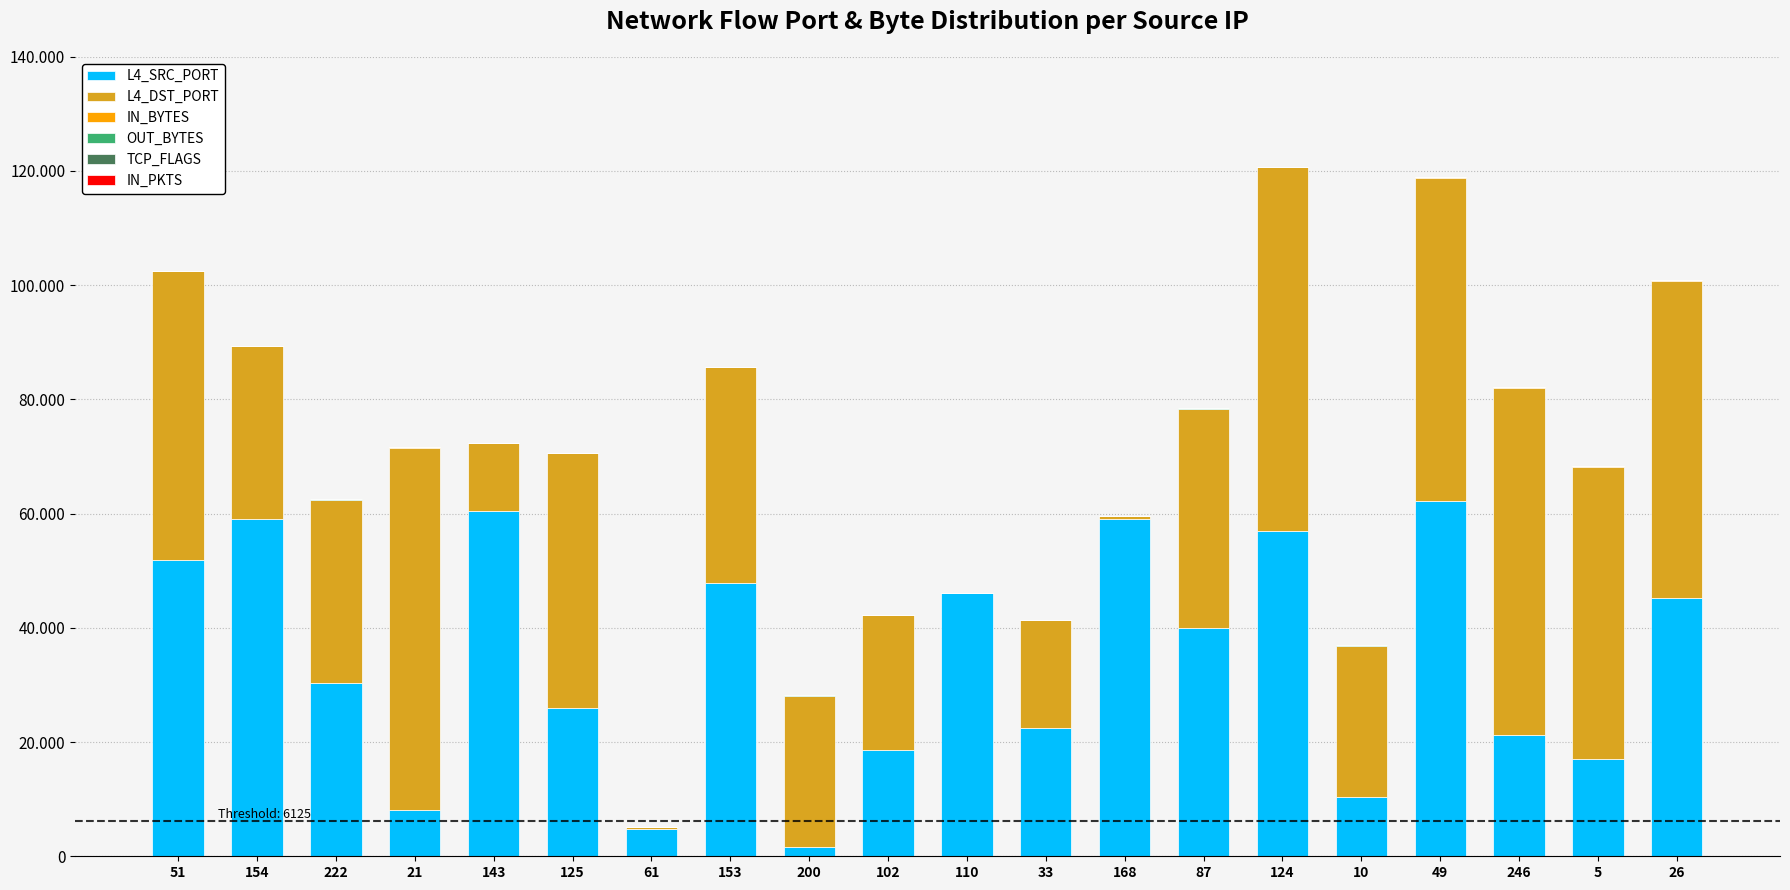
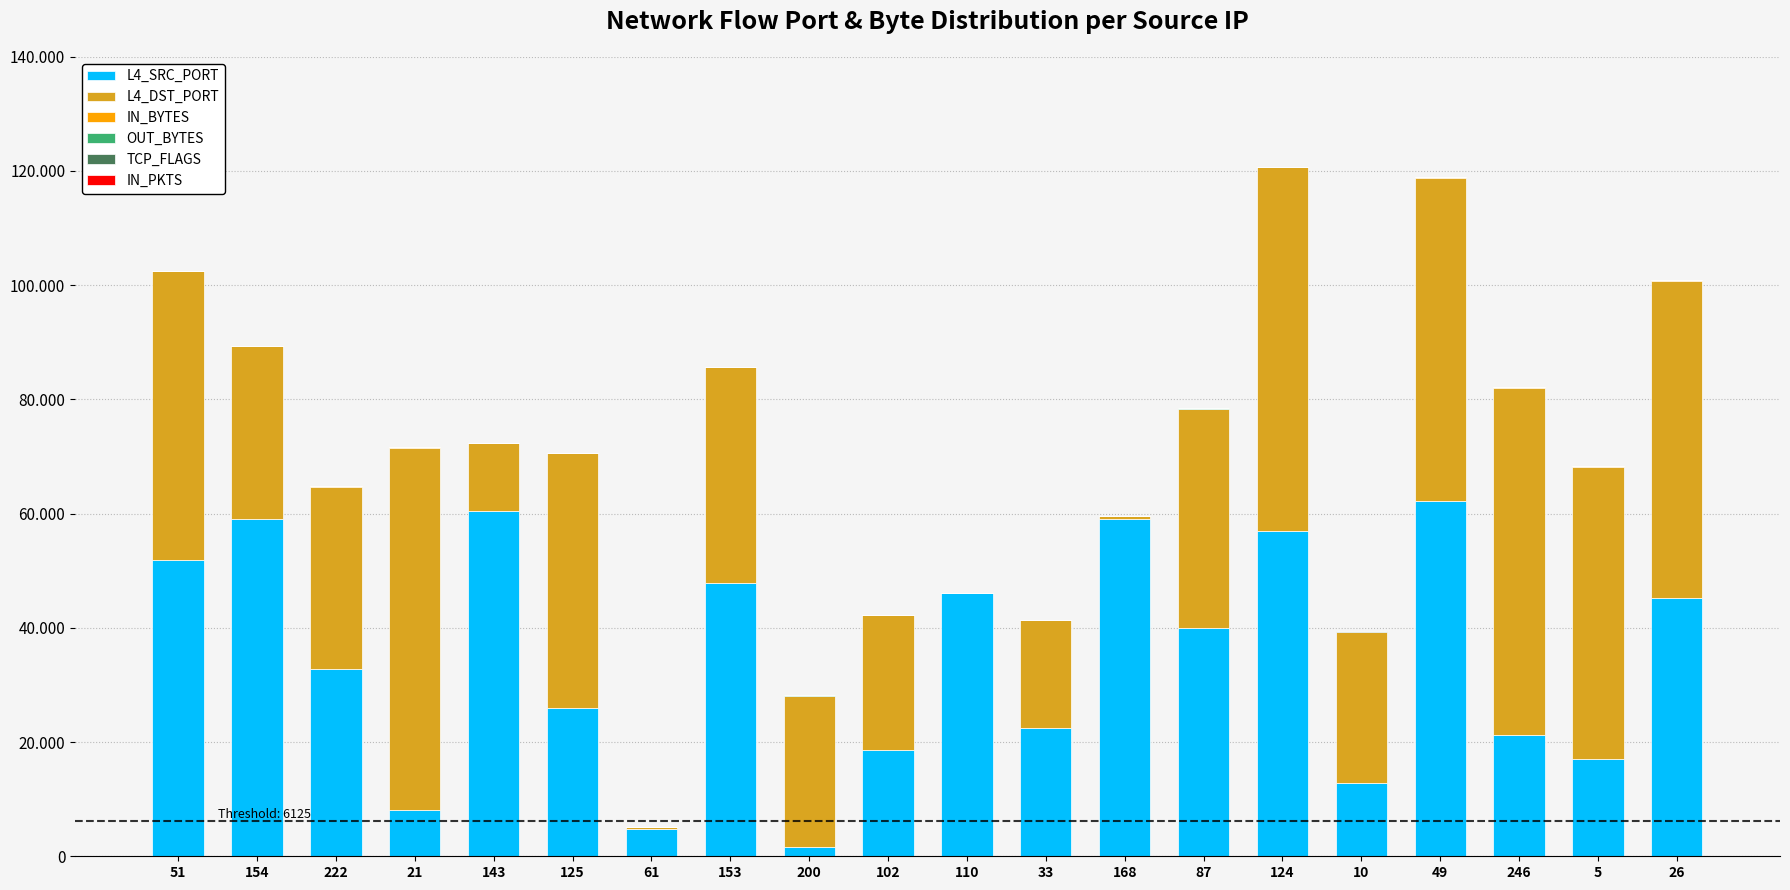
L4_SRC_PORT, 222: 30 -> 33
L4_SRC_PORT, 10: 10 -> 13
